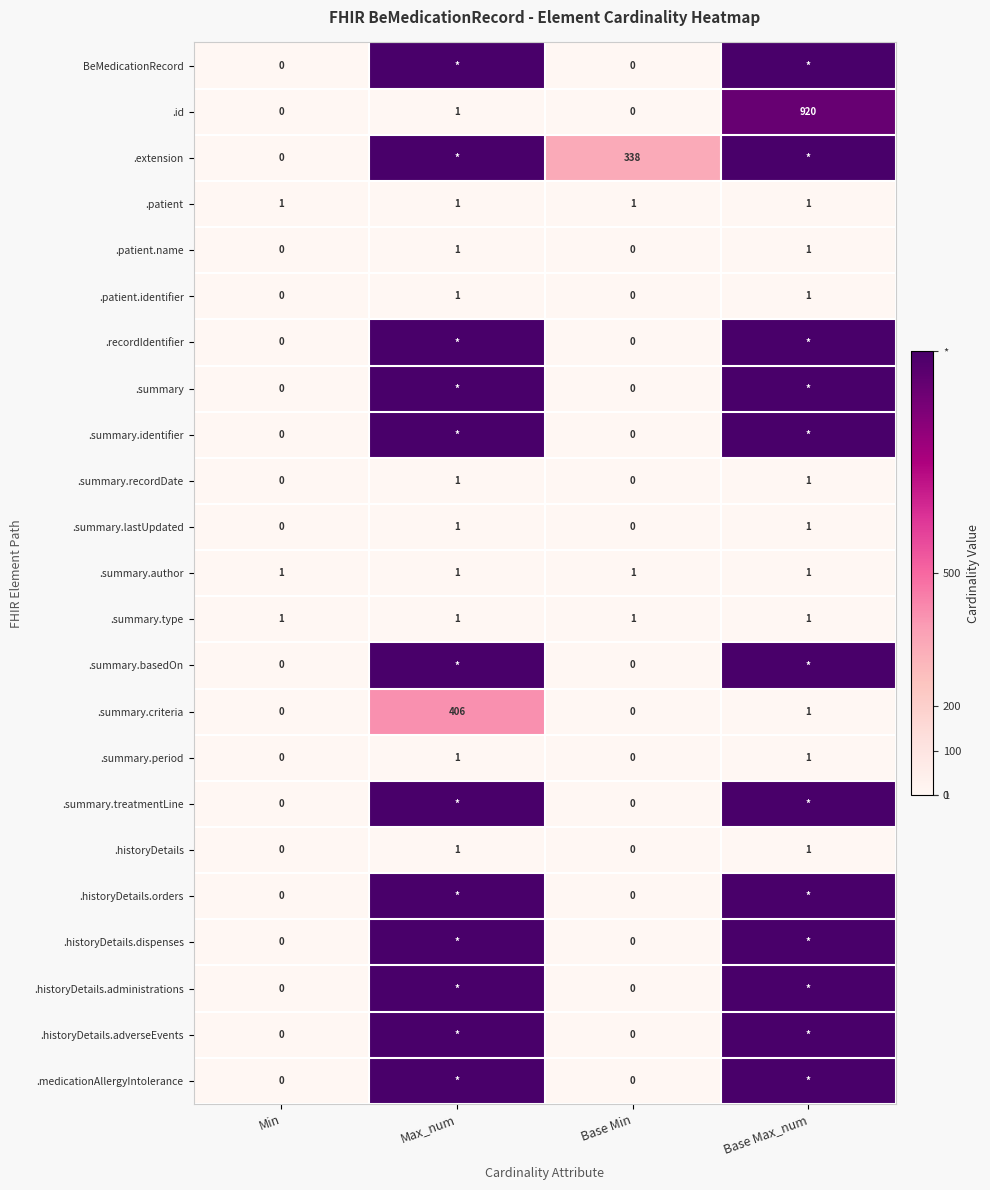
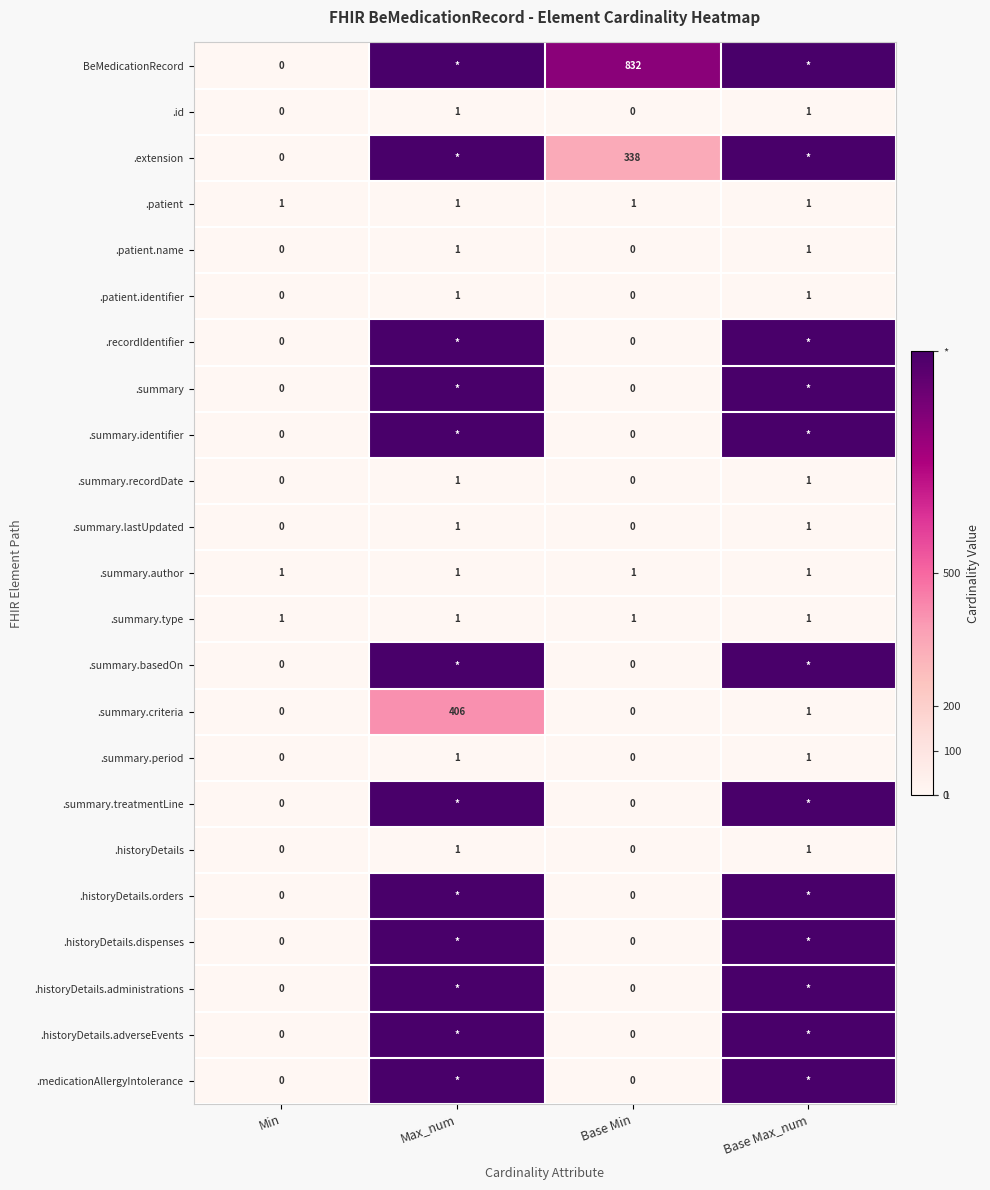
BeMedicationRecord, Base Min: 0 -> 832
.id, Base Max_num: 920 -> 1
